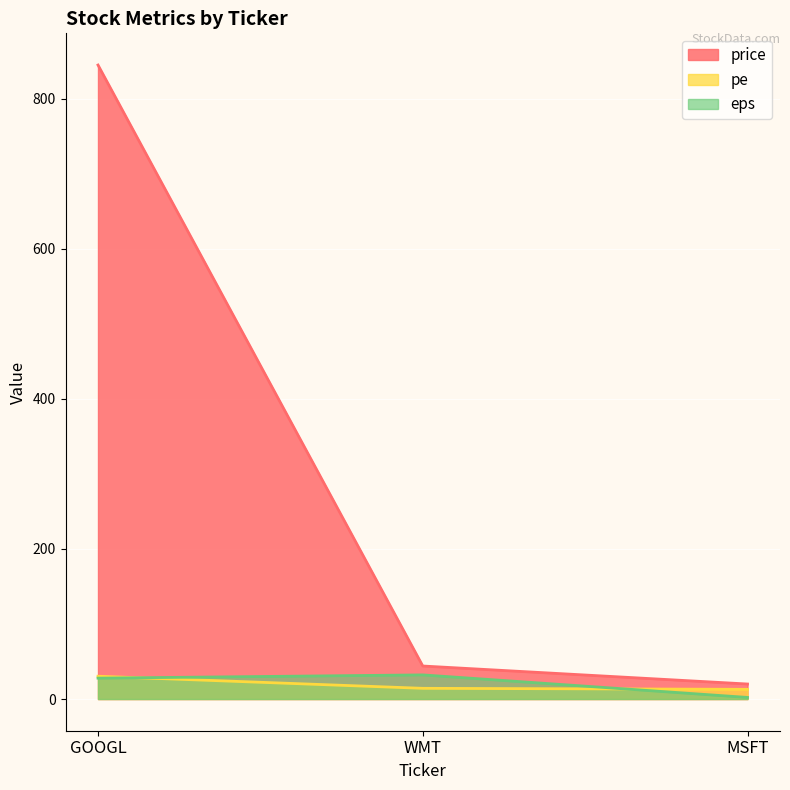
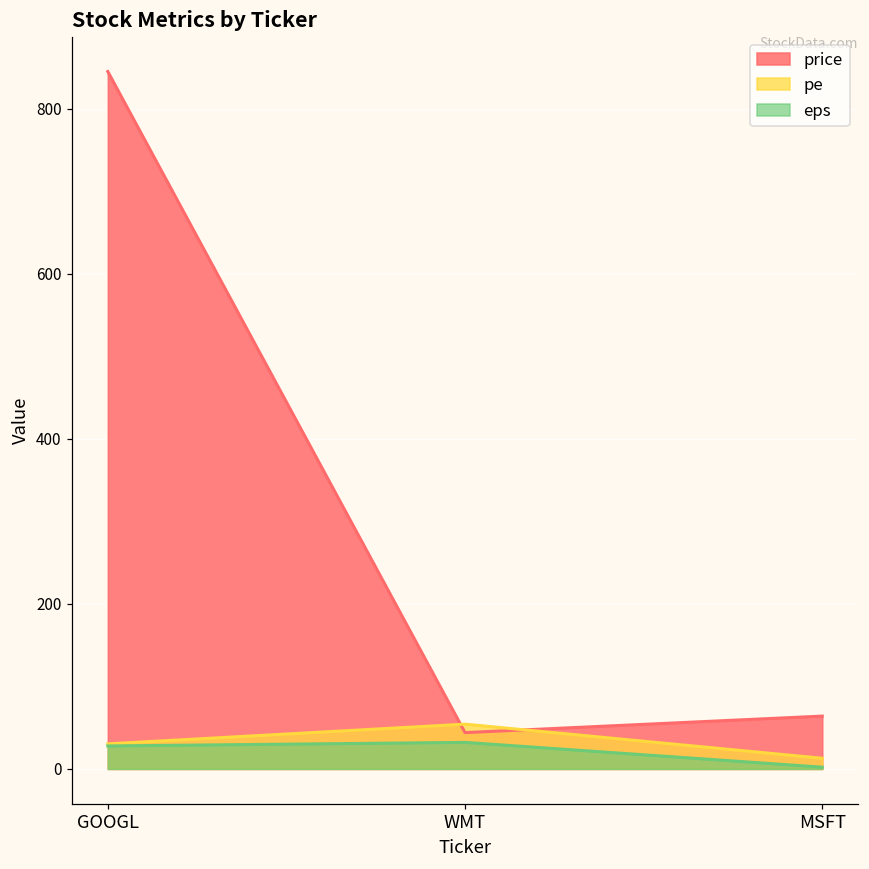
pe, WMT: 10 -> 50
price, MSFT: 20 -> 60
